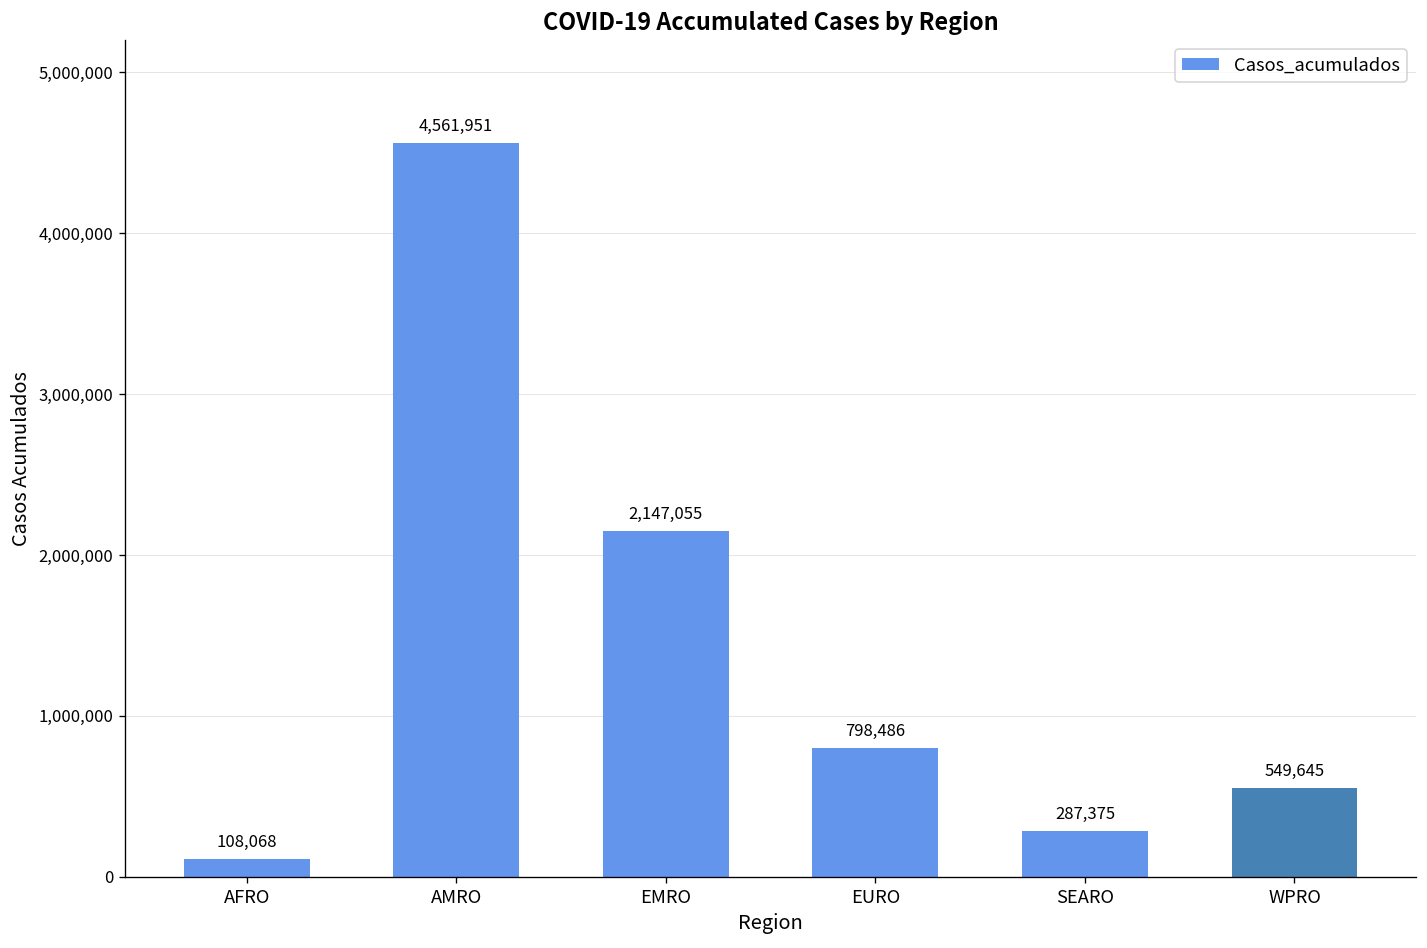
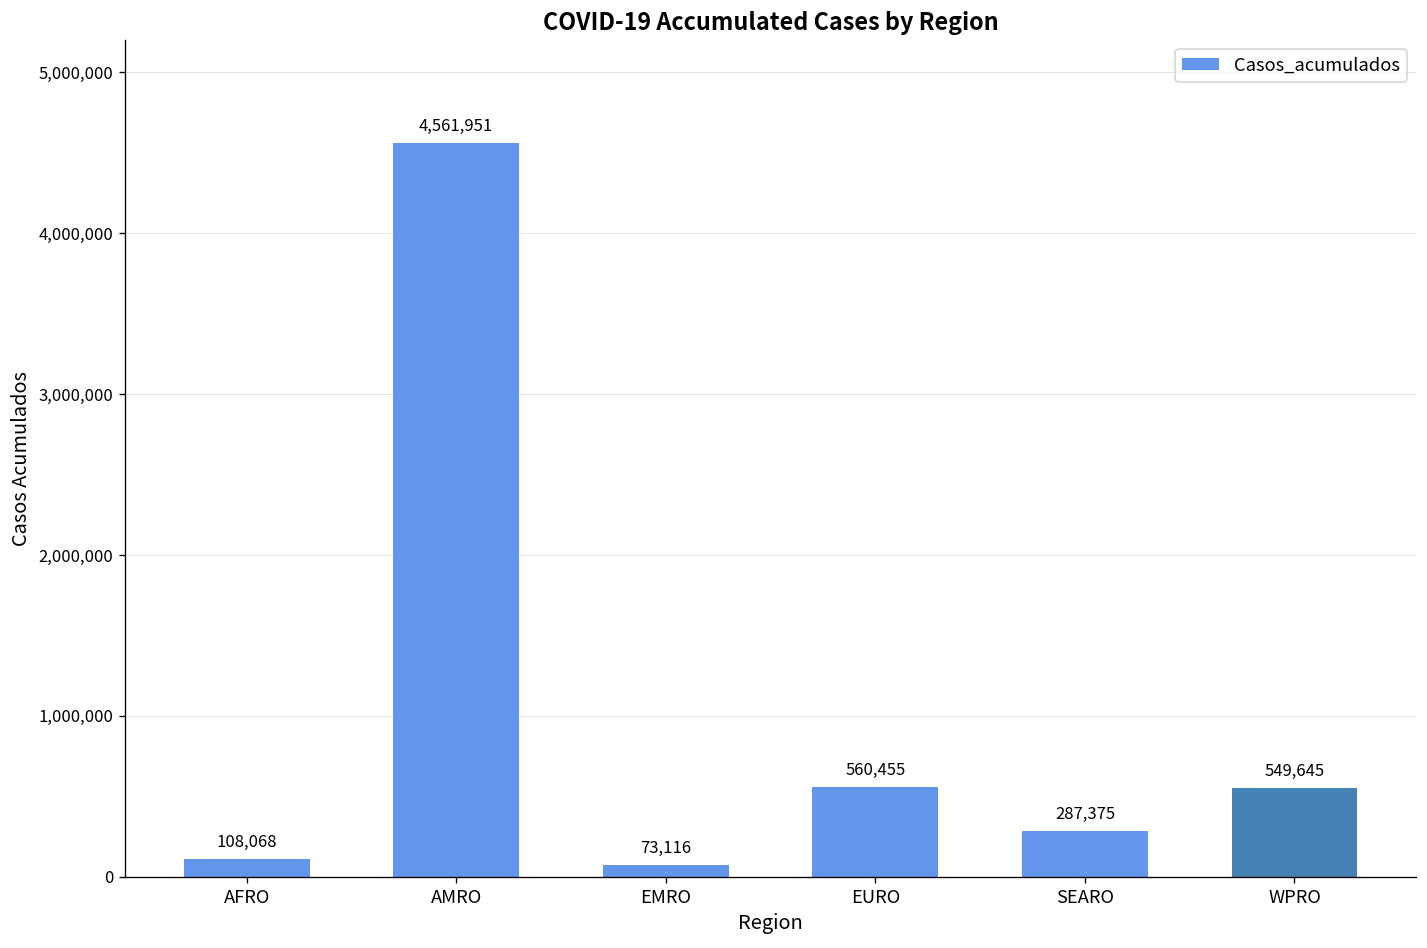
EMRO: 2,147,055 -> 73,116
EURO: 798,486 -> 560,455
